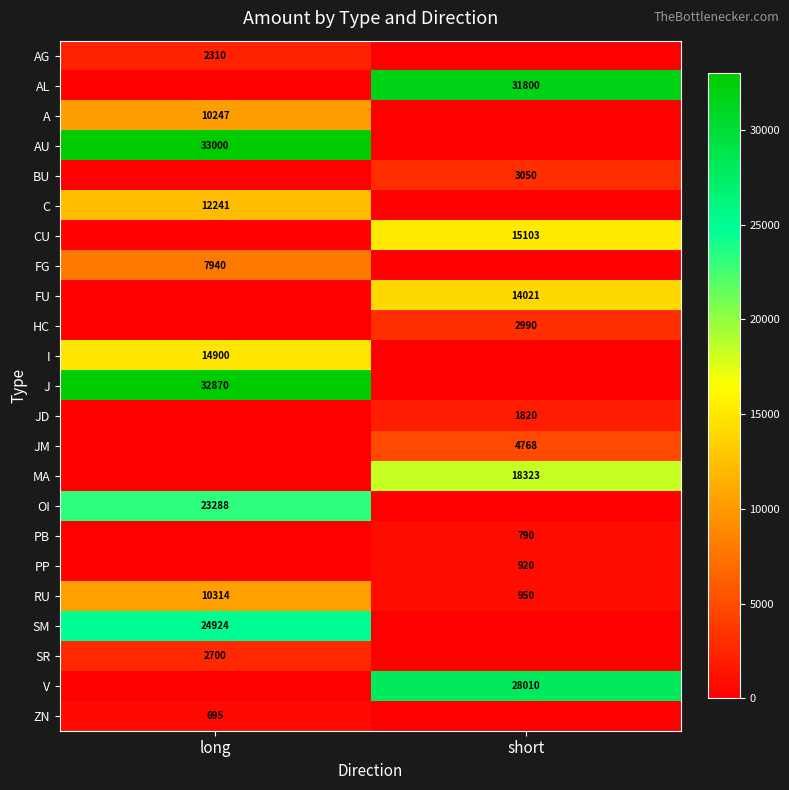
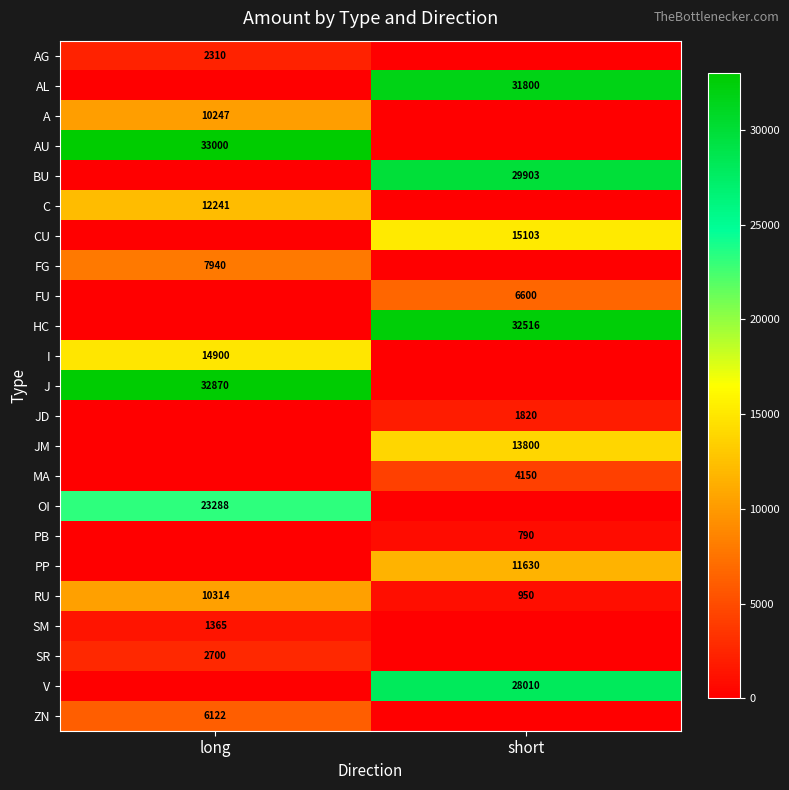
BU, short: 3050 -> 29903
FU, short: 14021 -> 6600
HC, short: 2990 -> 32516
JM, short: 4768 -> 13800
MA, short: 18323 -> 4150
PP, short: 920 -> 11630
SM, long: 24924 -> 1365
ZN, long: 695 -> 6122
